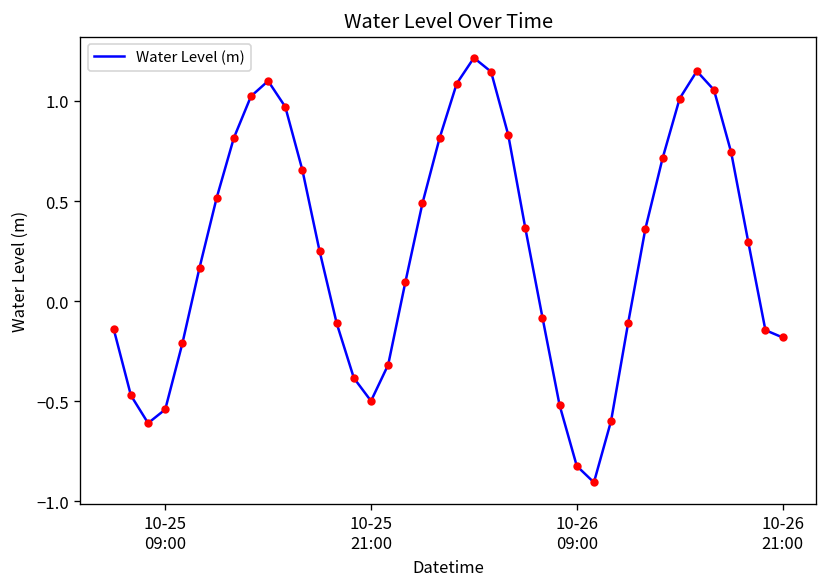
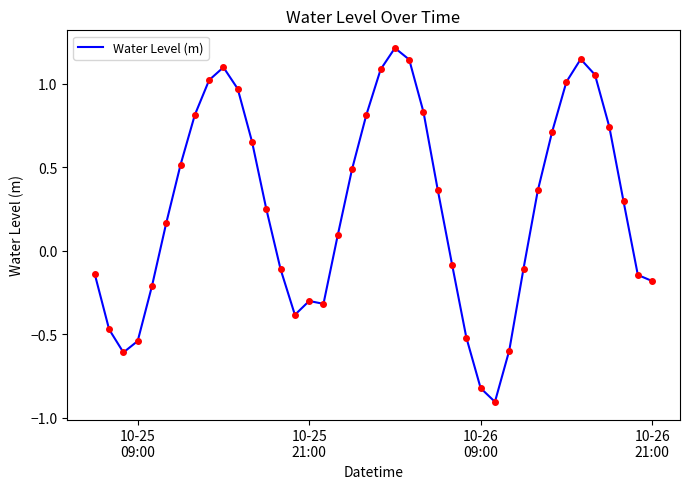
10-25 21:00: -0.50 -> -0.30
